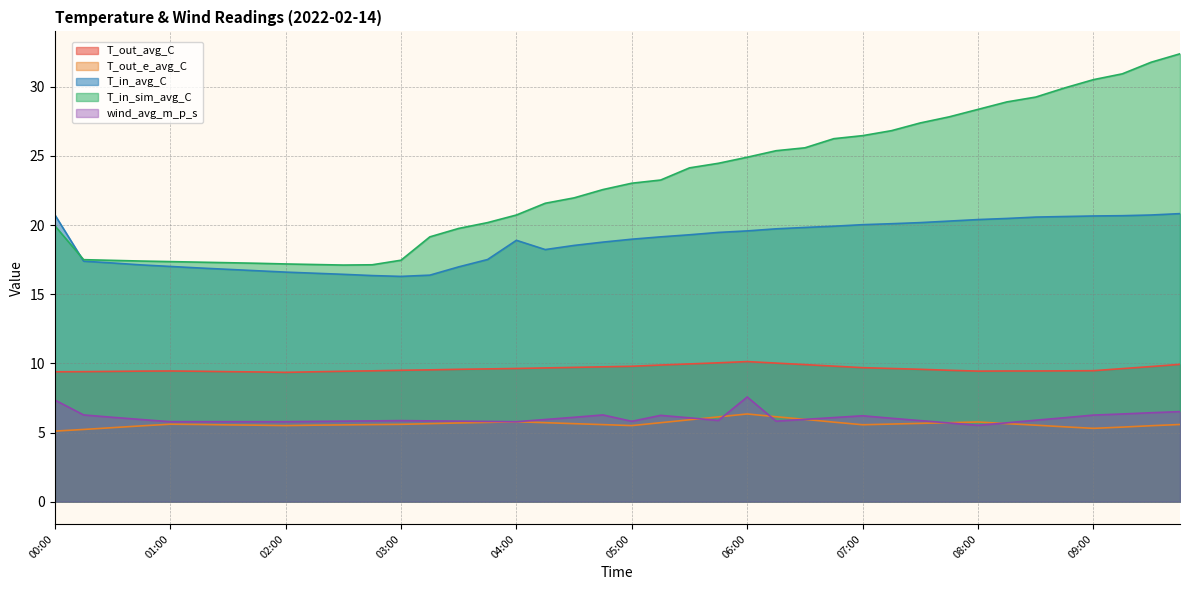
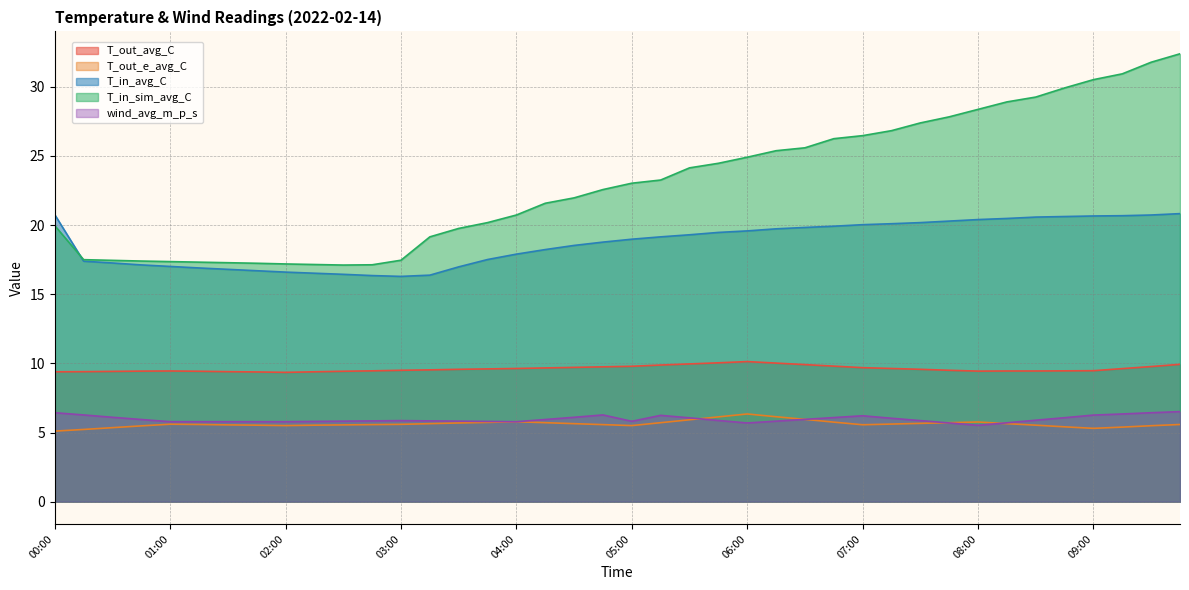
wind_avg_m_p_s, 00:00: 7.4 -> 6.4
T_in_avg_C, 04:00: 18.9 -> 17.9
wind_avg_m_p_s, 06:00: 7.6 -> 5.7
